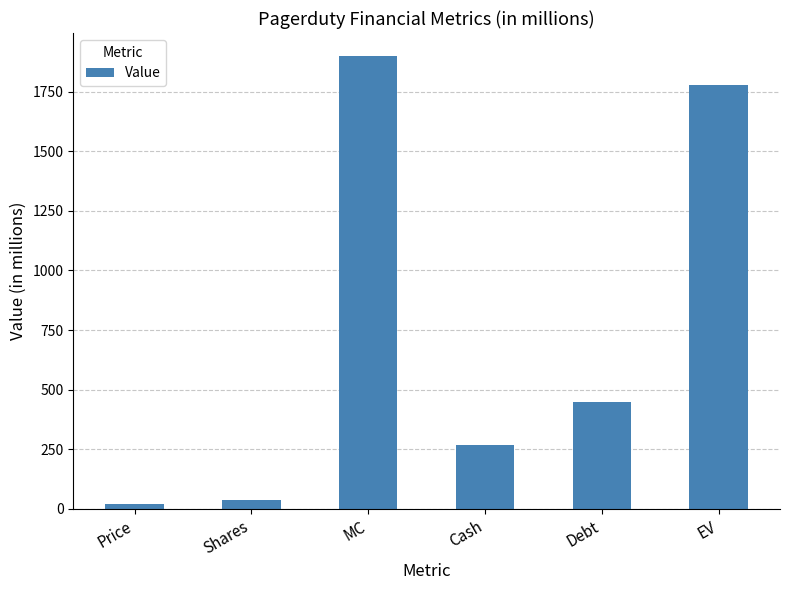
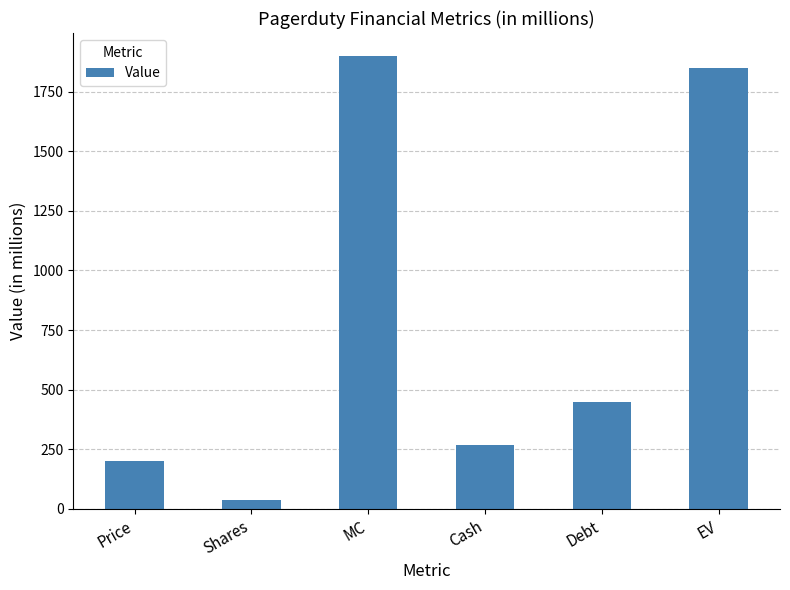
Price: 20 -> 200
EV: 1780 -> 1850
